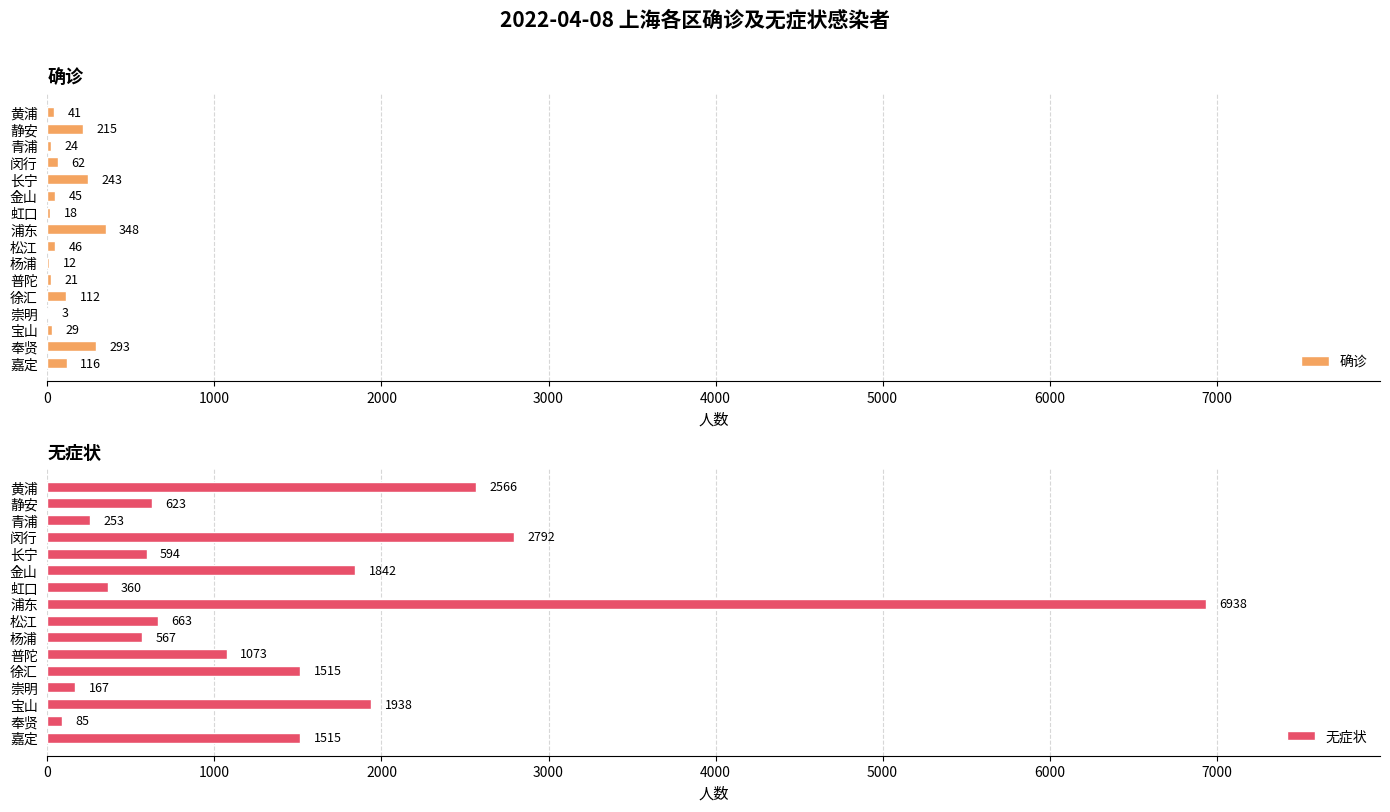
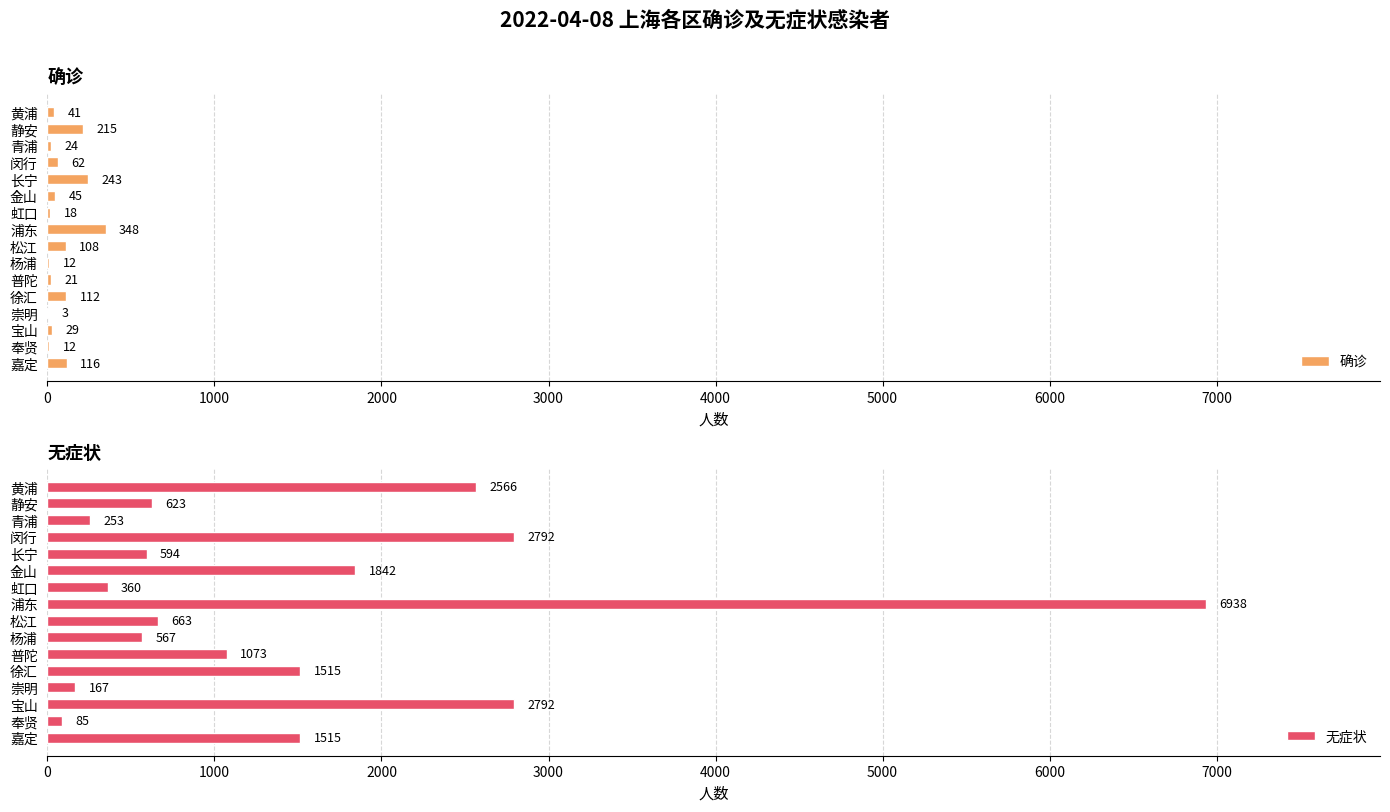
确诊, 松江: 46 -> 108
确诊, 奉贤: 293 -> 12
无症状, 宝山: 1938 -> 2792
